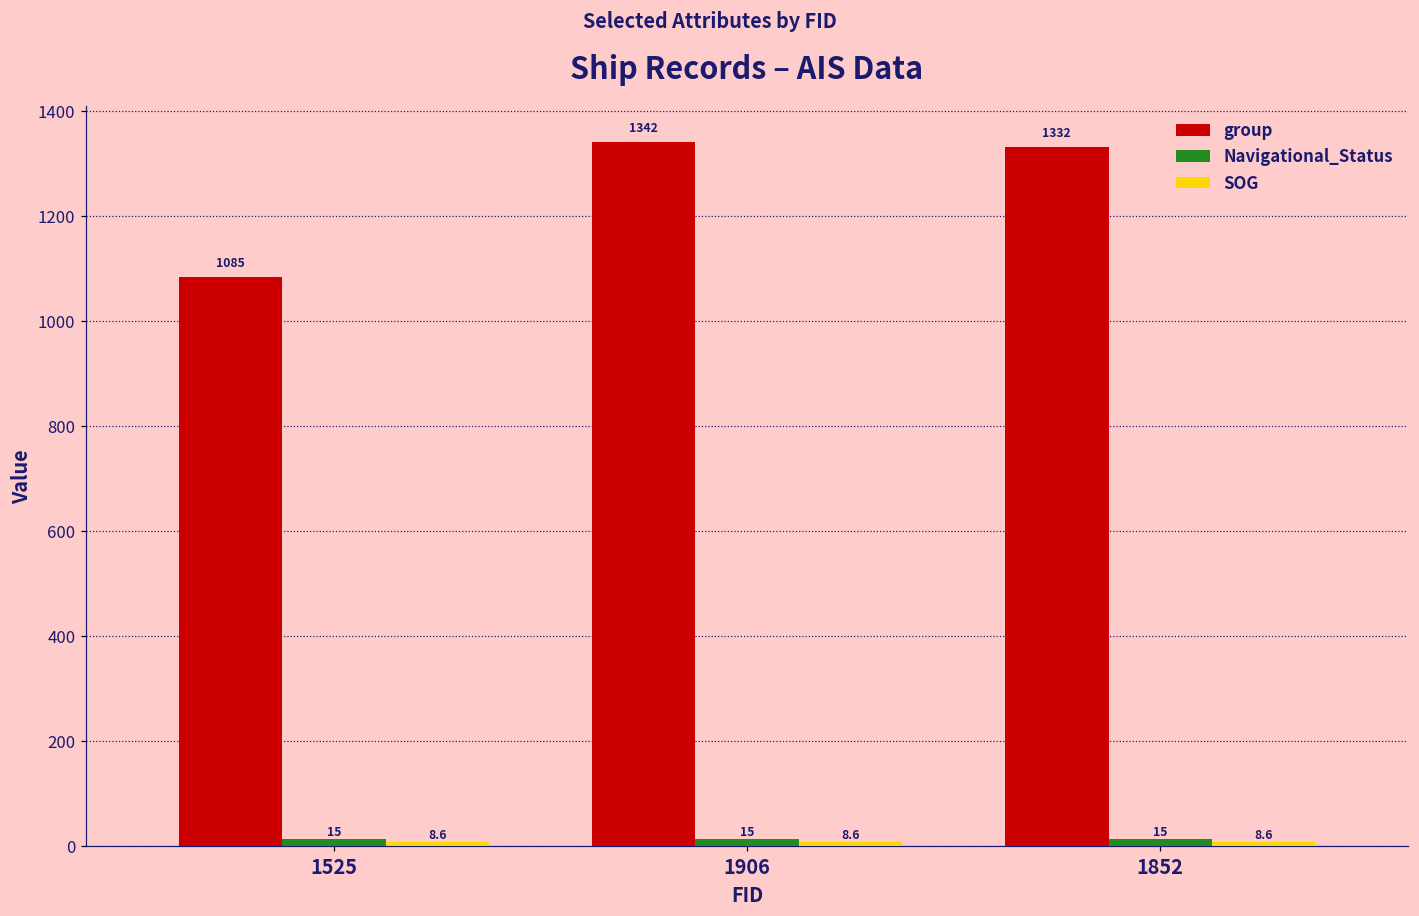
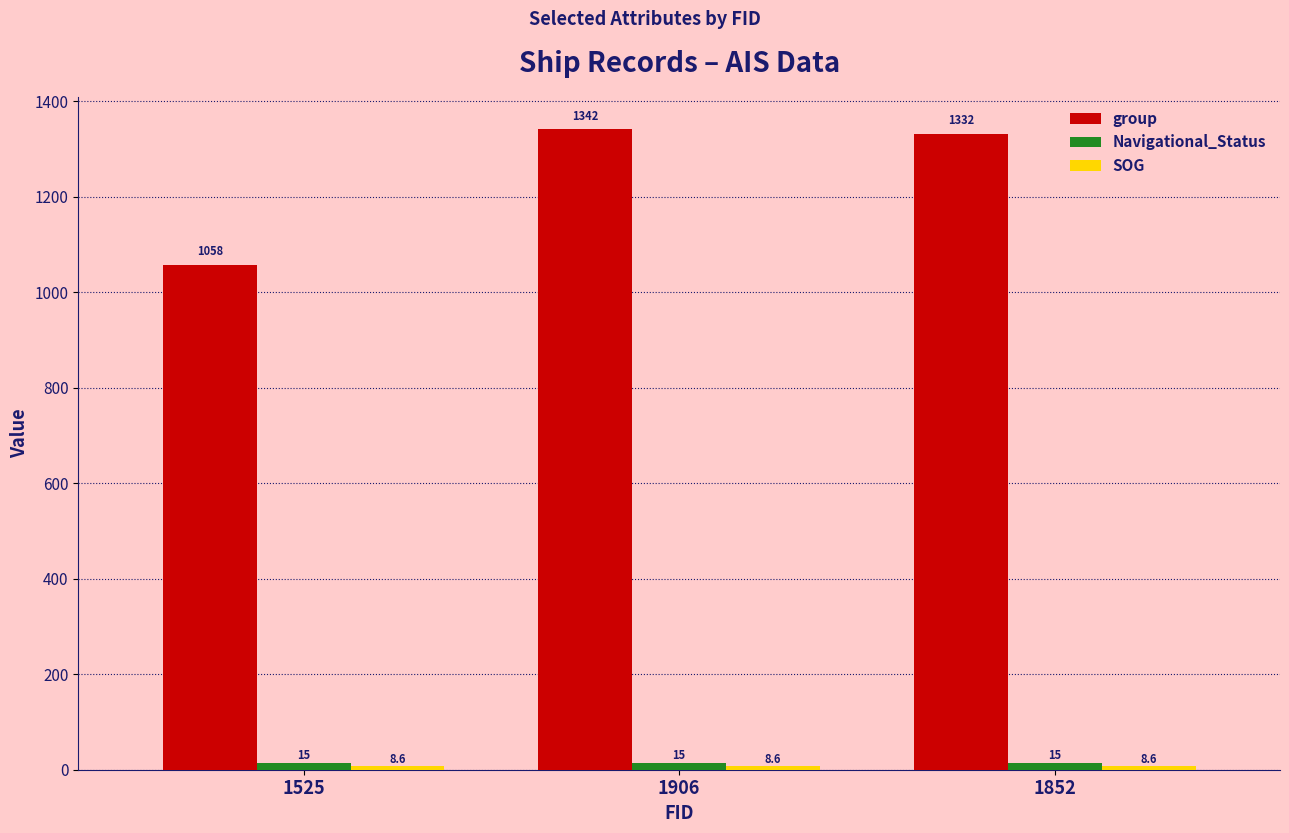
group, 1525: 1085 -> 1058
